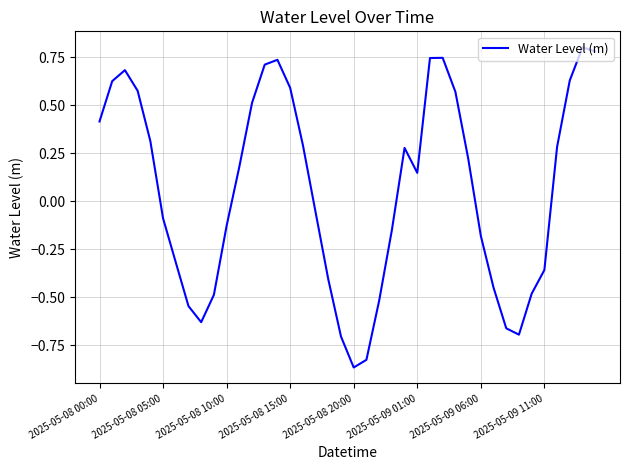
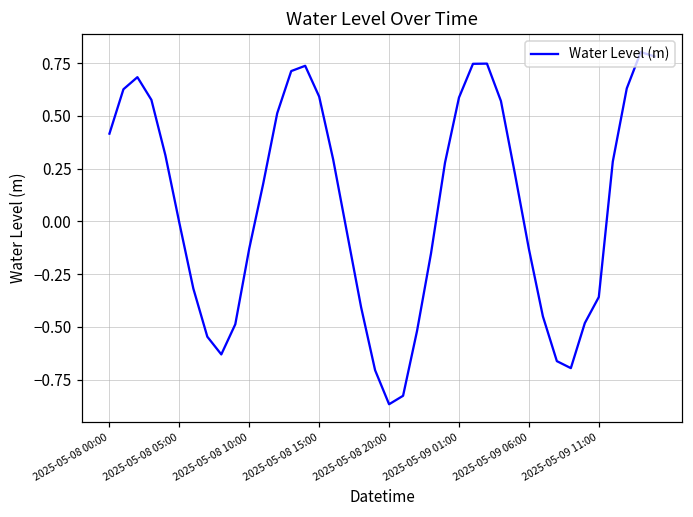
2025-05-08 05:00: -0.09 -> -0.01
2025-05-09 01:00: 0.15 -> 0.59
2025-05-09 06:00: -0.18 -> -0.13
